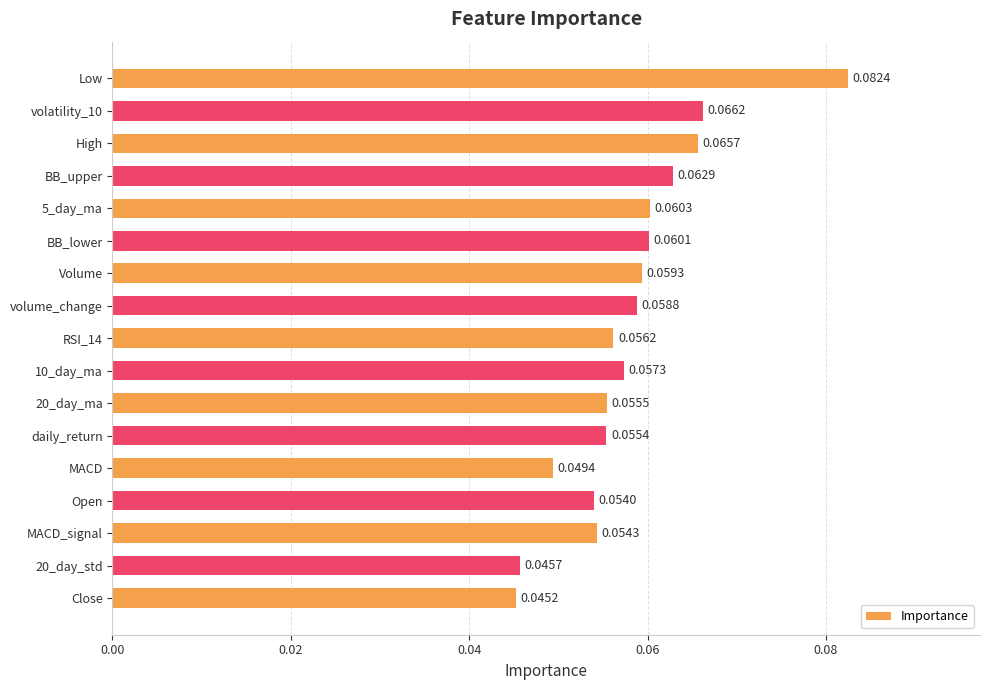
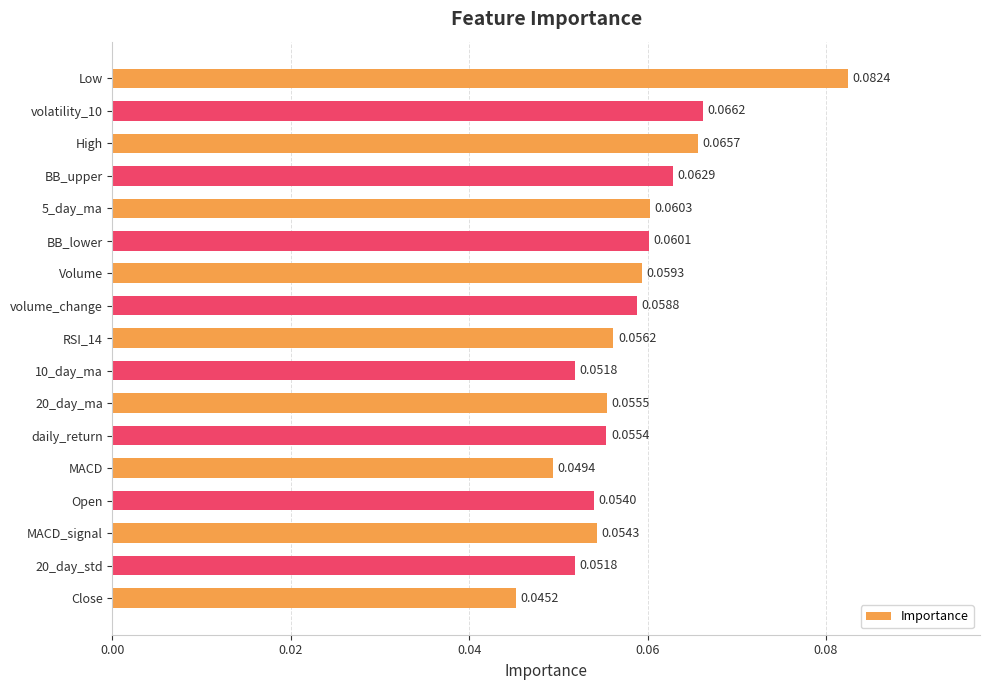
10_day_ma: 0.0573 -> 0.0518
20_day_std: 0.0457 -> 0.0518
